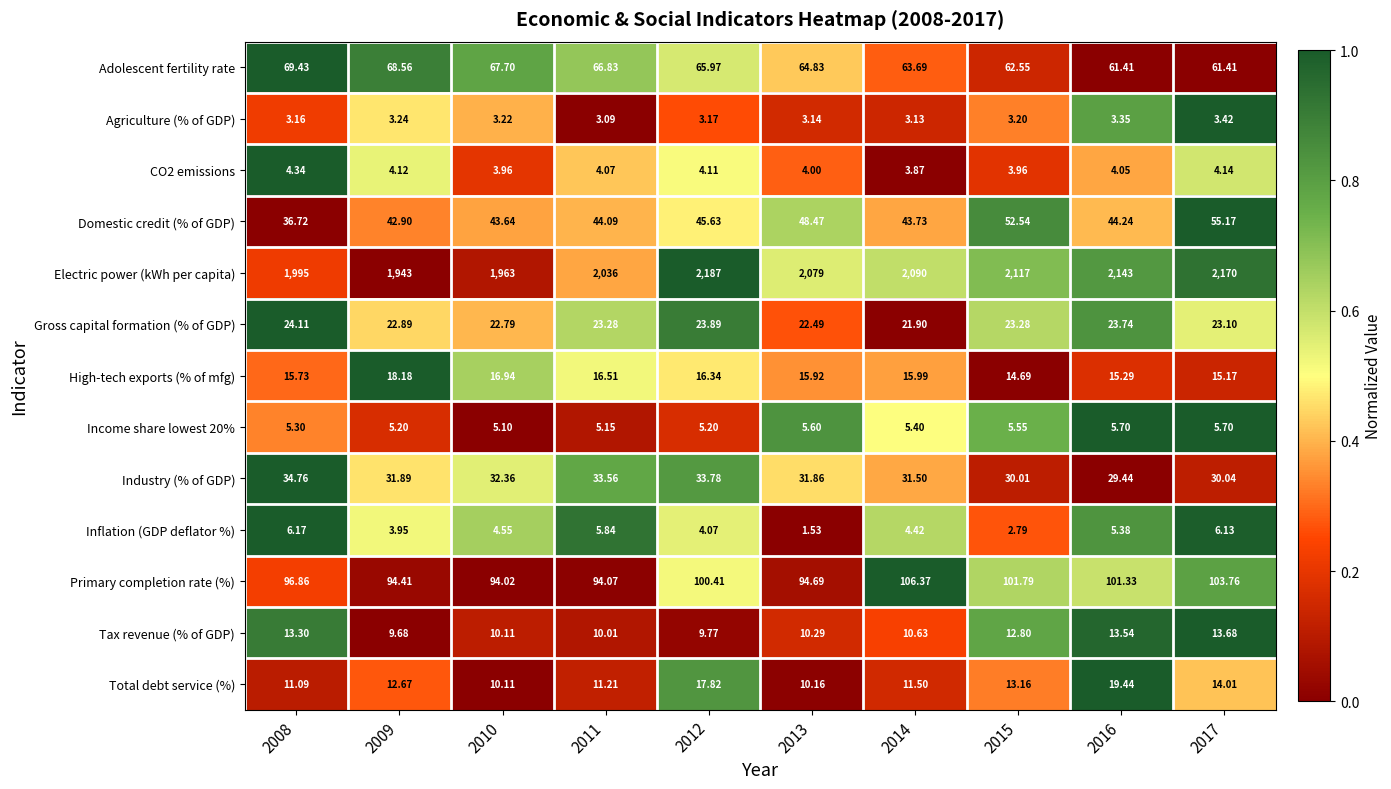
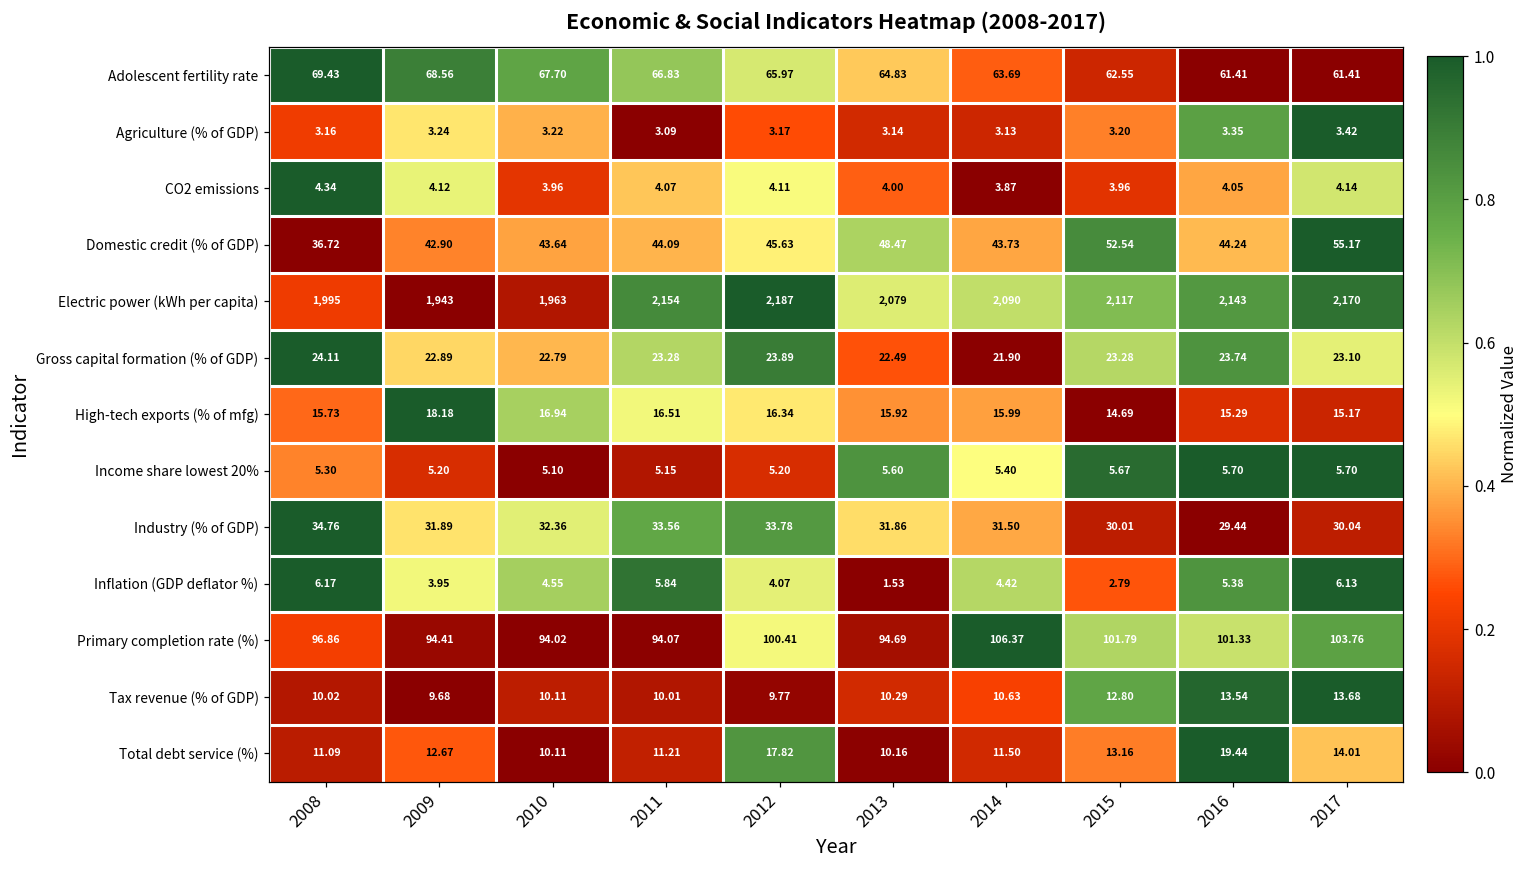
Electric power (kWh per capita), 2011: 2,036 -> 2,154
Income share lowest 20%, 2015: 5.55 -> 5.67
Tax revenue (% of GDP), 2008: 13.30 -> 10.02
